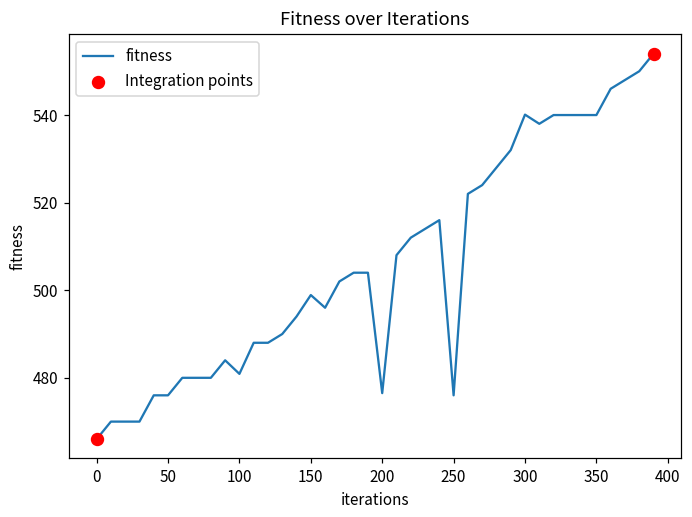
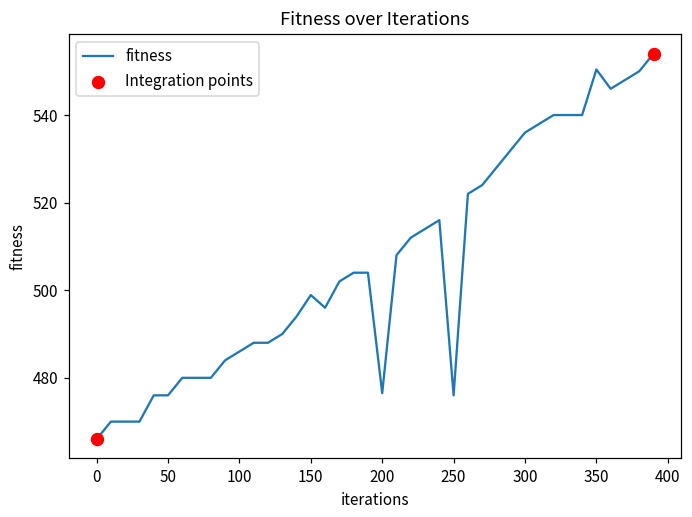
fitness, 100: 481 -> 486
fitness, 300: 540 -> 536
fitness, 350: 540 -> 550
